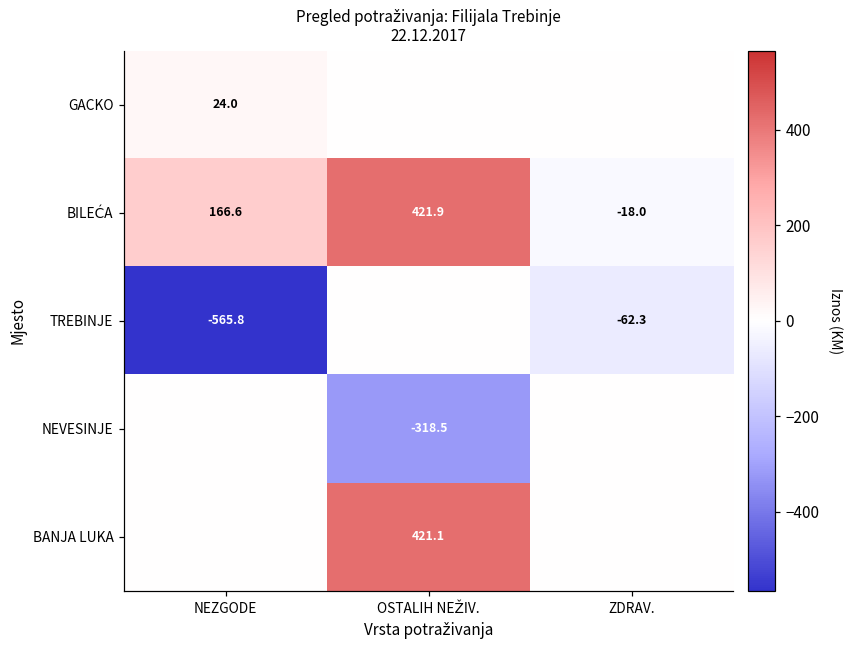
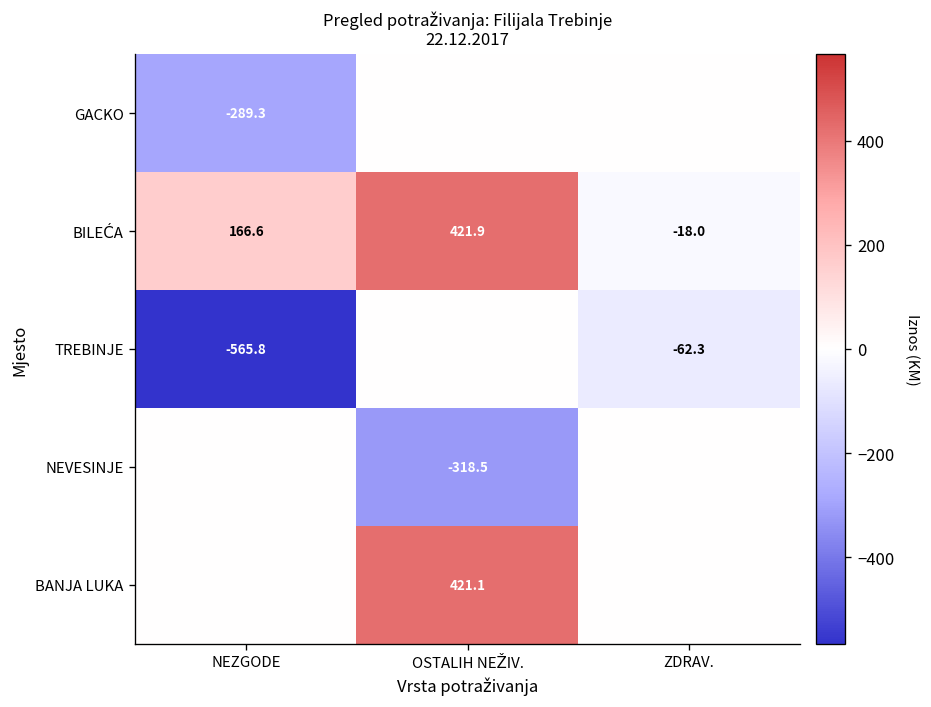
GACKO, NEZGODE: 24.0 -> -289.3
